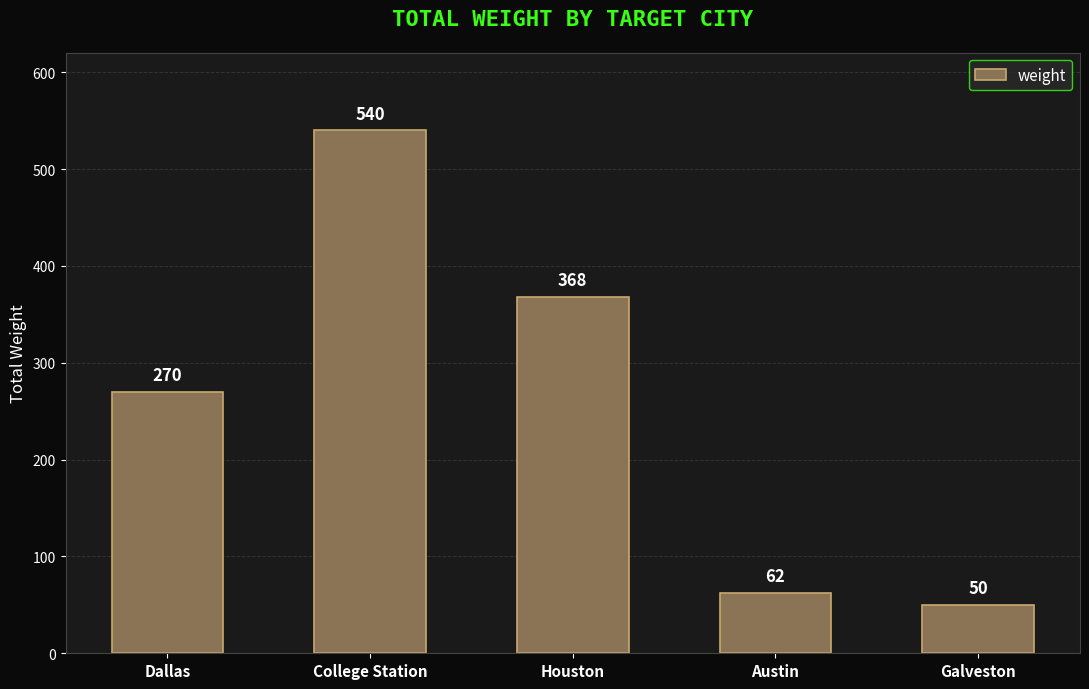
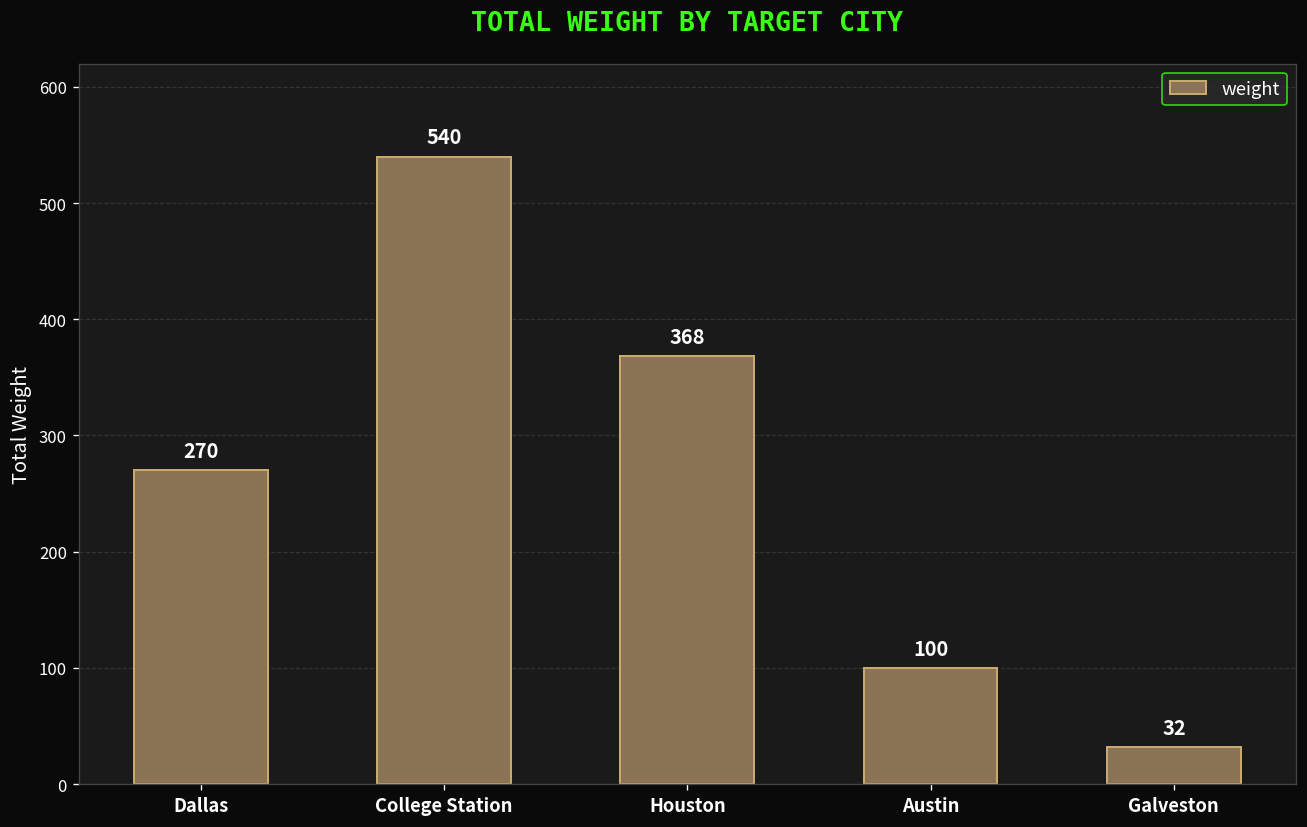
Austin: 62 -> 100
Galveston: 50 -> 32
